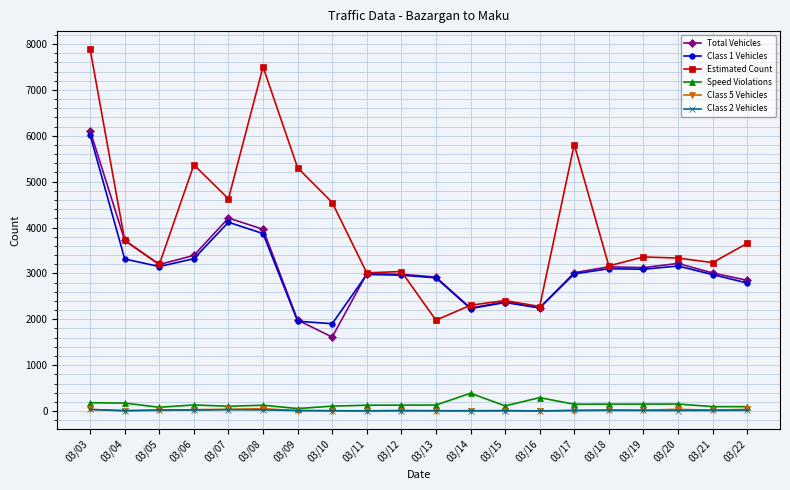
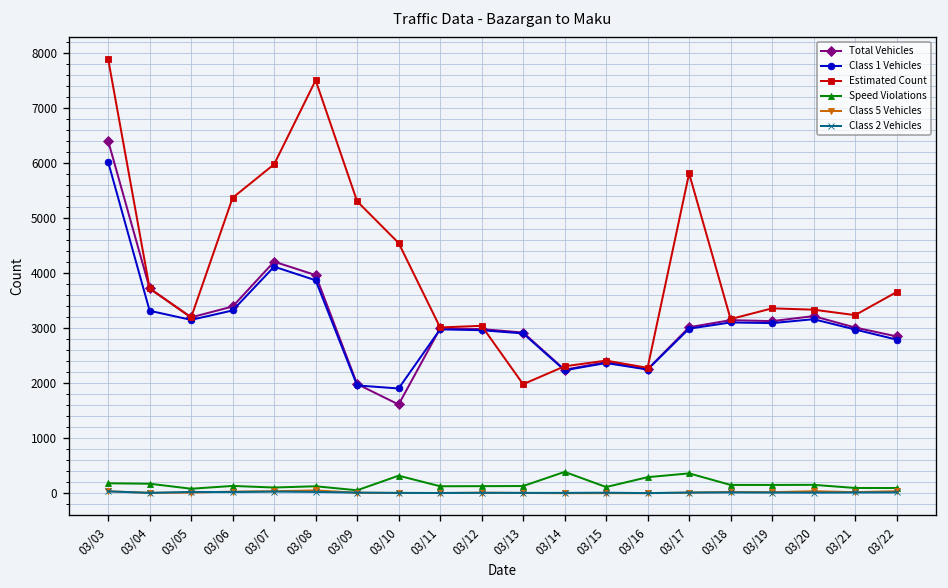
Total Vehicles, 03/03: 6100 -> 6400
Estimated Count, 03/07: 4600 -> 6000
Speed Violations, 03/10: 100 -> 300
Speed Violations, 03/17: 100 -> 400
